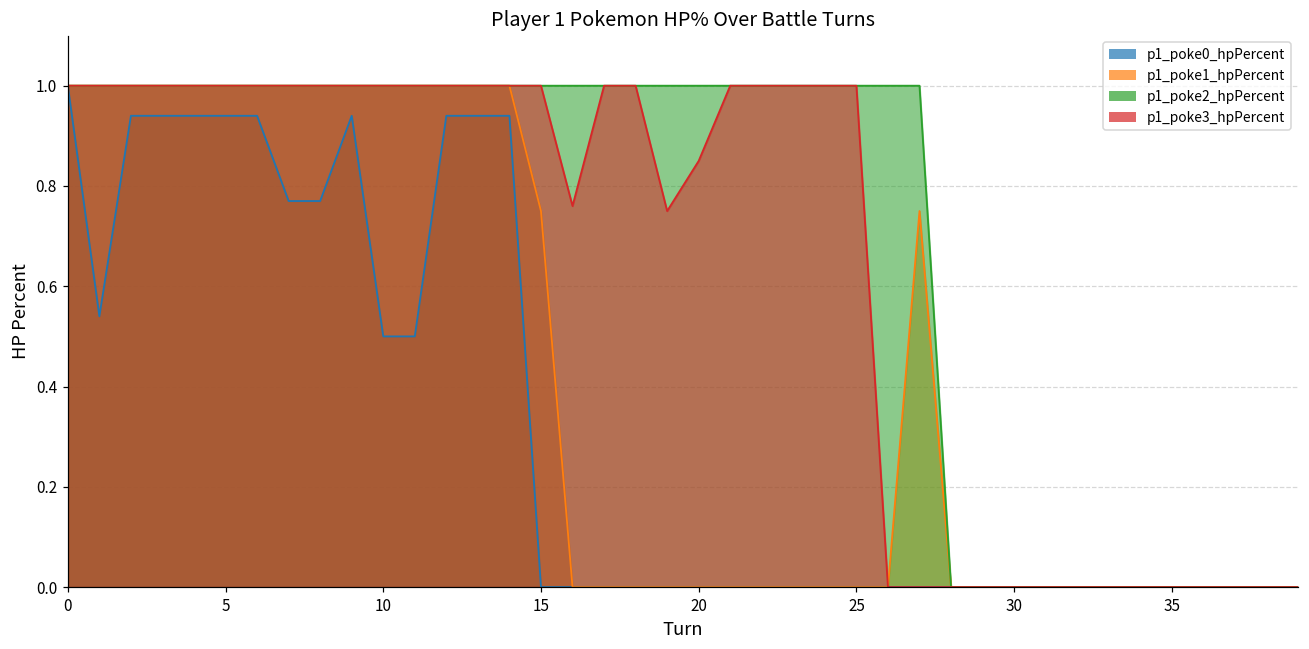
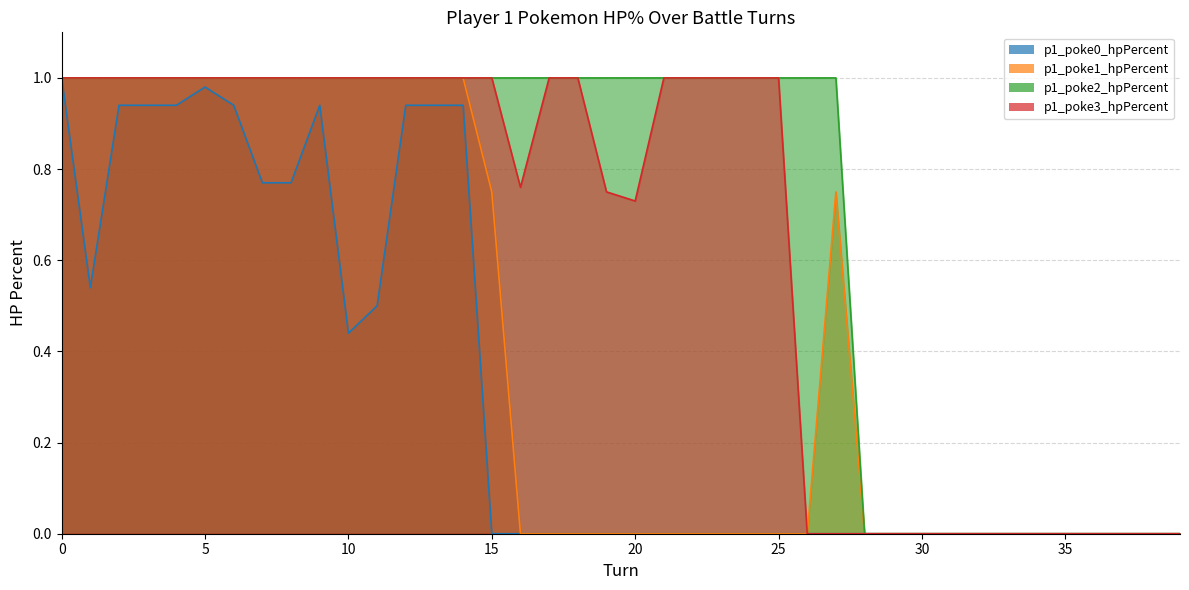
p1_poke0_hpPercent, 5: 0.94 -> 0.98
p1_poke0_hpPercent, 10: 0.50 -> 0.44
p1_poke3_hpPercent, 20: 0.85 -> 0.73
